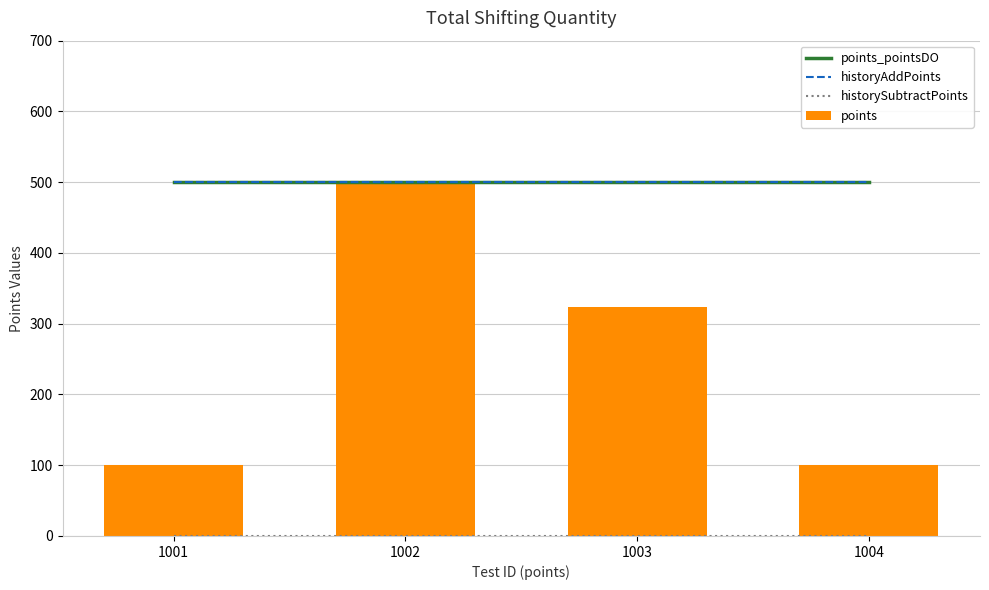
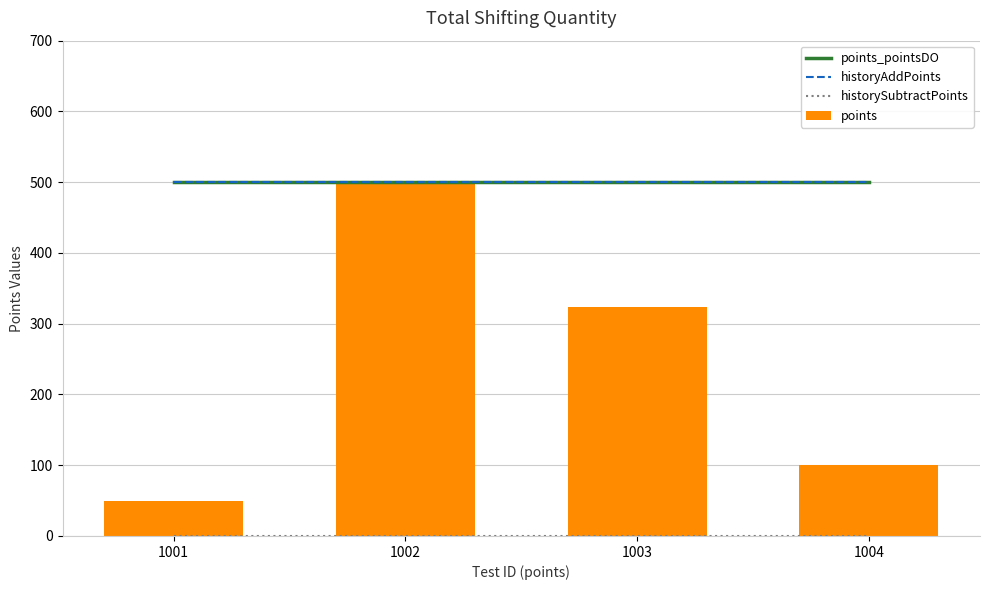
points, 1001: 100 -> 50
